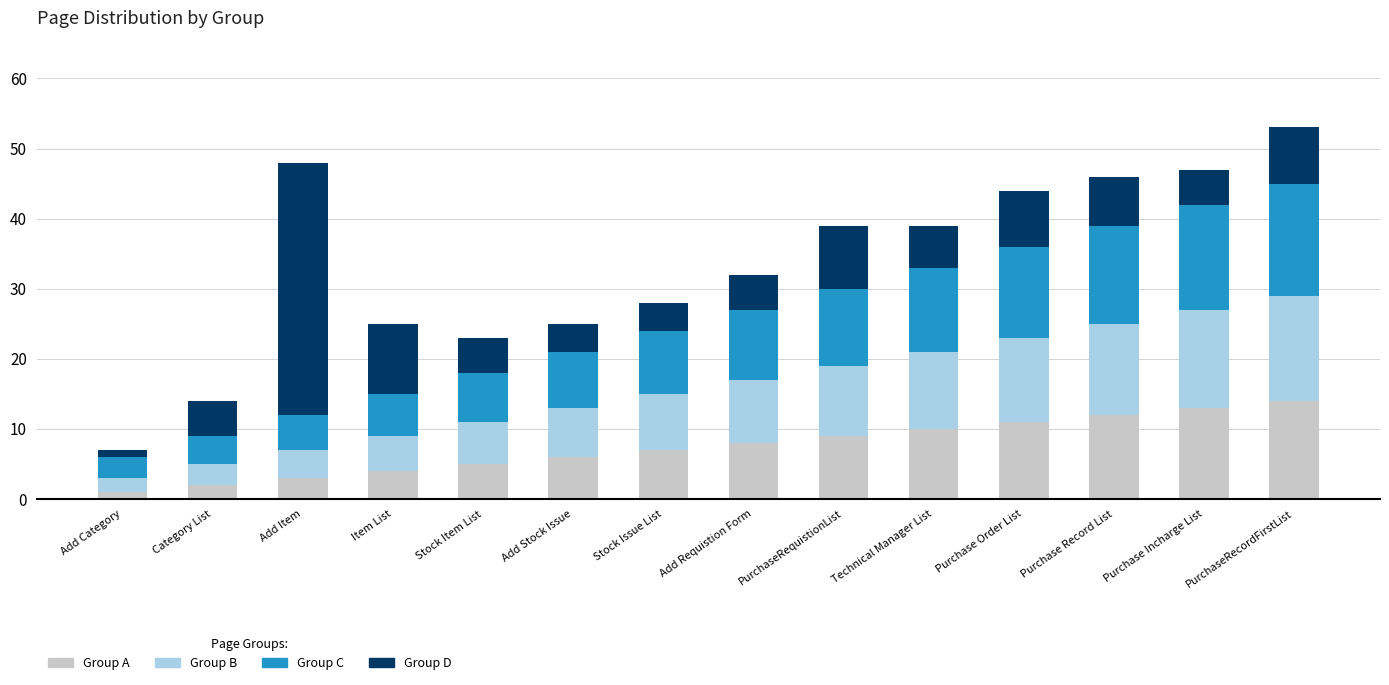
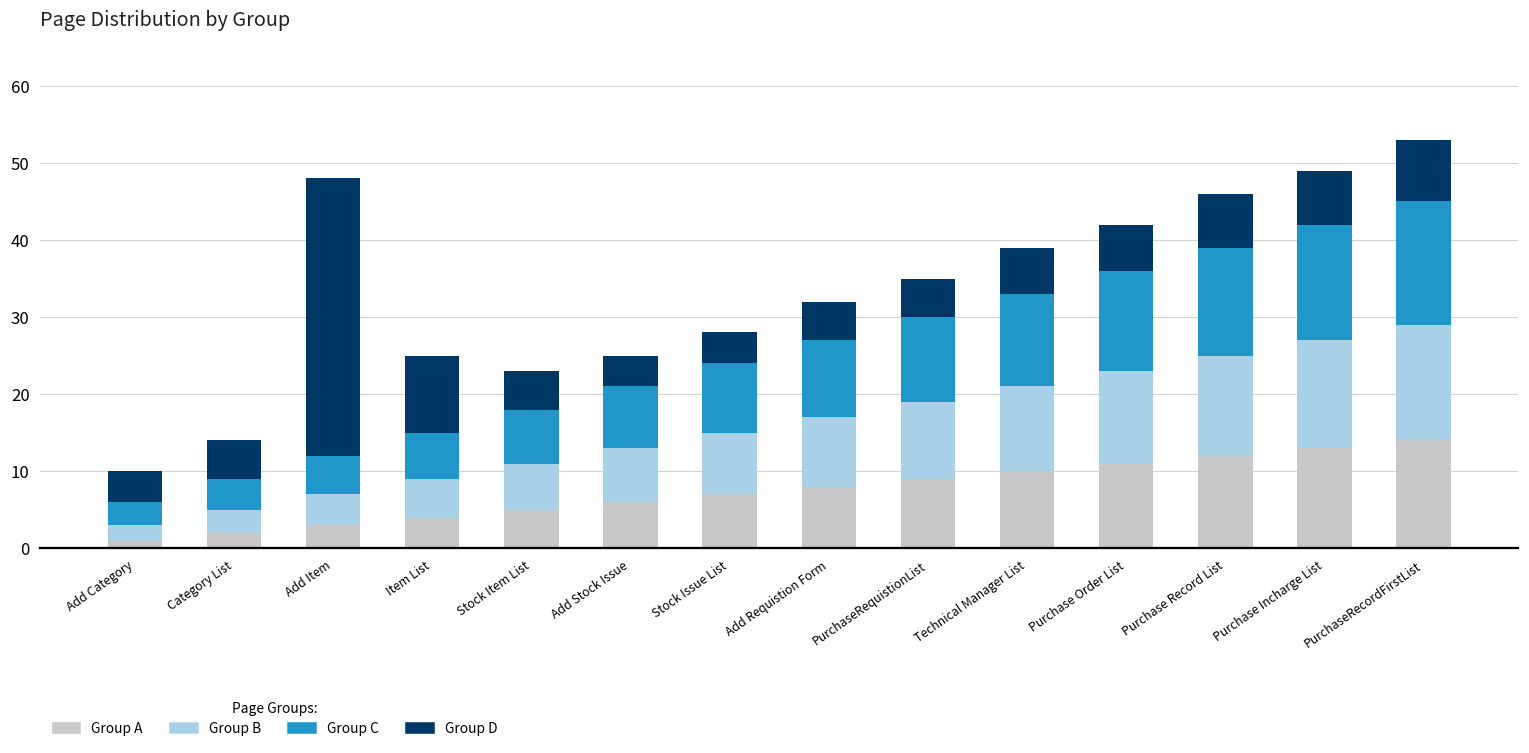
Group D, Add Category: 1 -> 4
Group D, PurchaseRequistionList: 9 -> 5
Group D, Purchase Order List: 8 -> 6
Group D, Purchase Incharge List: 5 -> 7
